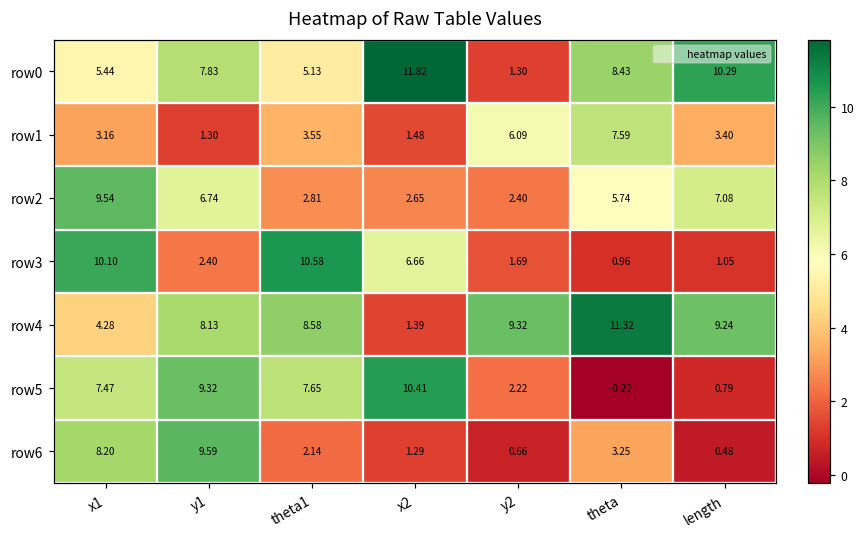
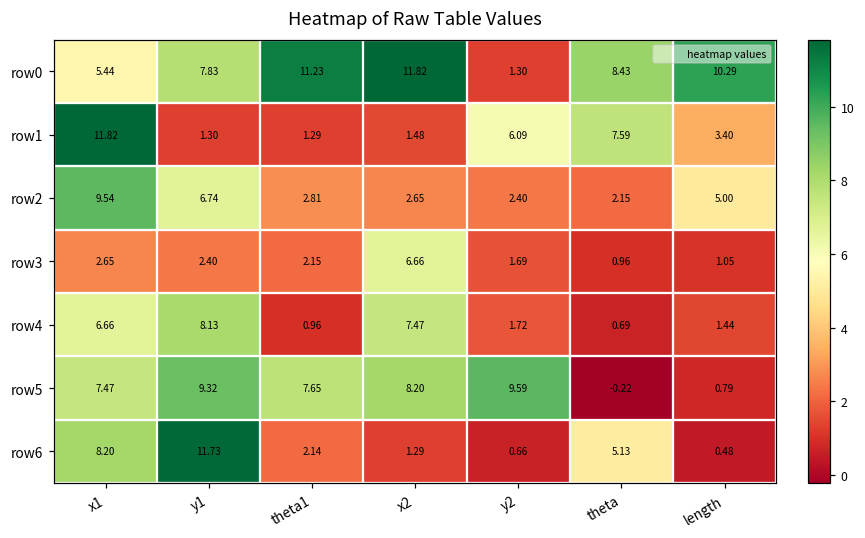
row0, theta1: 5.13 -> 11.23
row1, x1: 3.16 -> 11.82
row1, theta1: 3.55 -> 1.29
row2, theta: 5.74 -> 2.15
row2, length: 7.08 -> 5.00
row3, x1: 10.10 -> 2.65
row3, theta1: 10.58 -> 2.15
row4, x1: 4.28 -> 6.66
row4, theta1: 8.58 -> 0.96
row4, x2: 1.39 -> 7.47
row4, y2: 9.32 -> 1.72
row4, theta: 11.32 -> 0.69
row4, length: 9.24 -> 1.44
row5, x2: 10.41 -> 8.20
row5, y2: 2.22 -> 9.59
row6, y1: 9.59 -> 11.73
row6, theta: 3.25 -> 5.13
